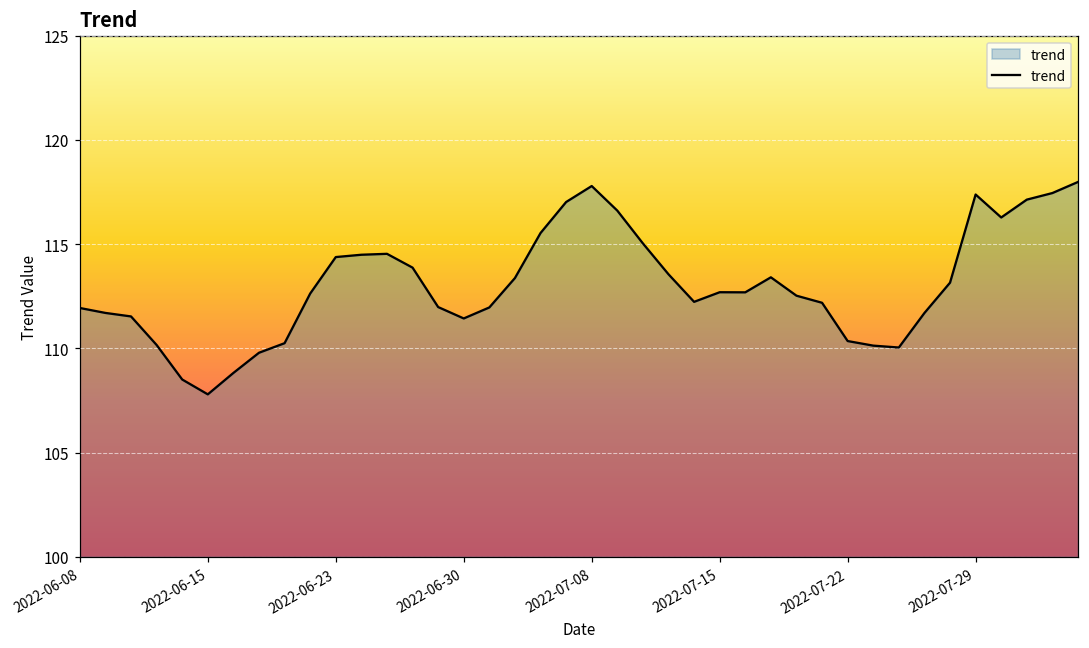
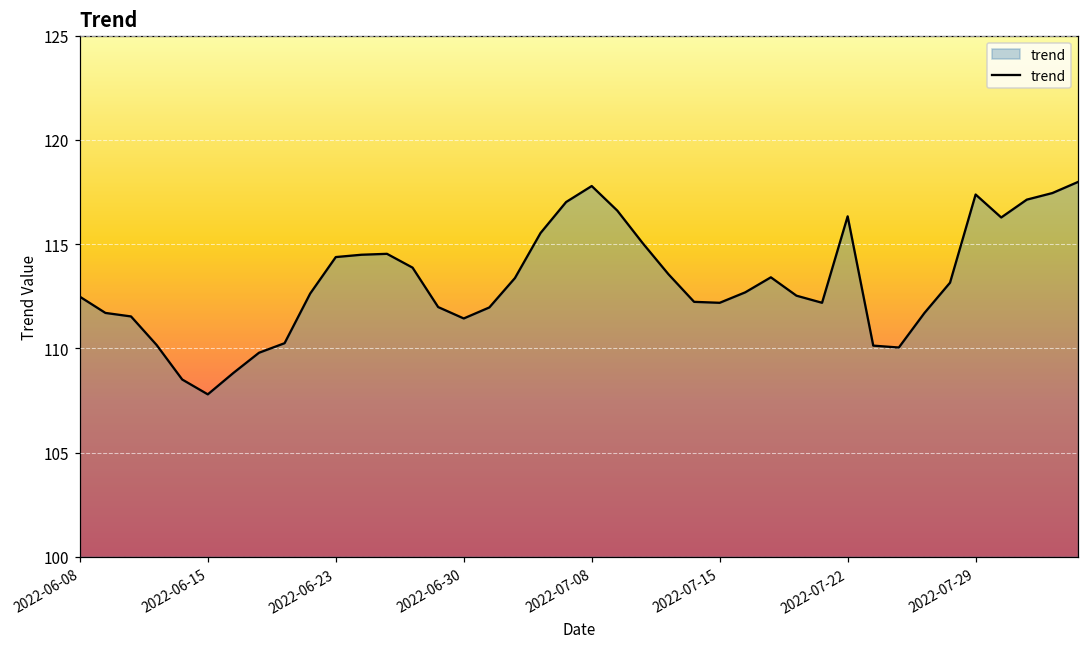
2022-06-08: 111.9 -> 112.5
2022-07-15: 112.7 -> 112.2
2022-07-22: 110.4 -> 116.3
